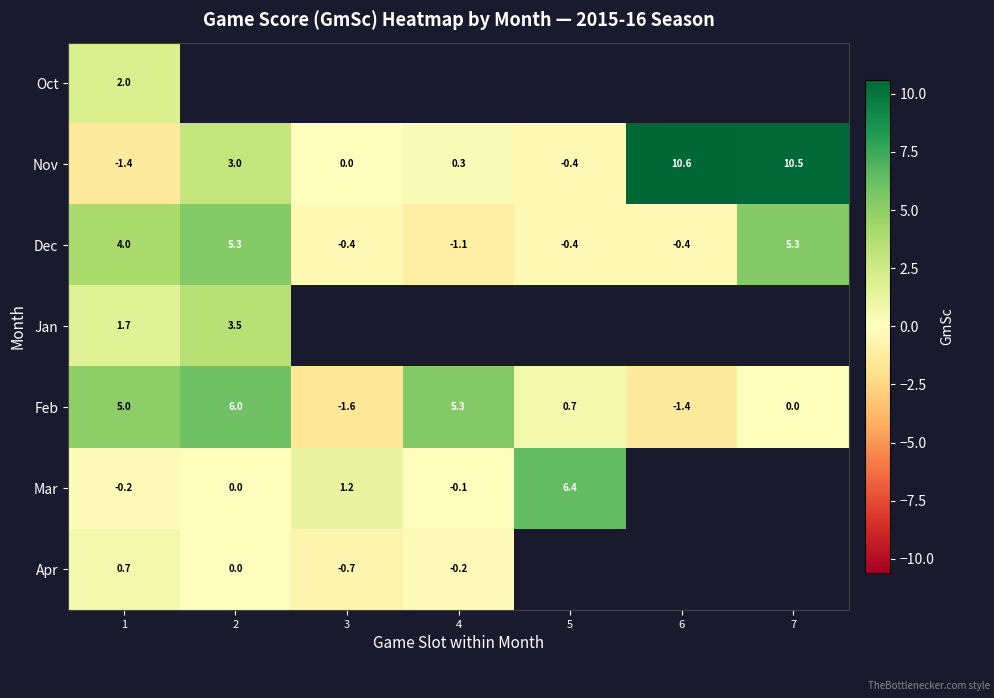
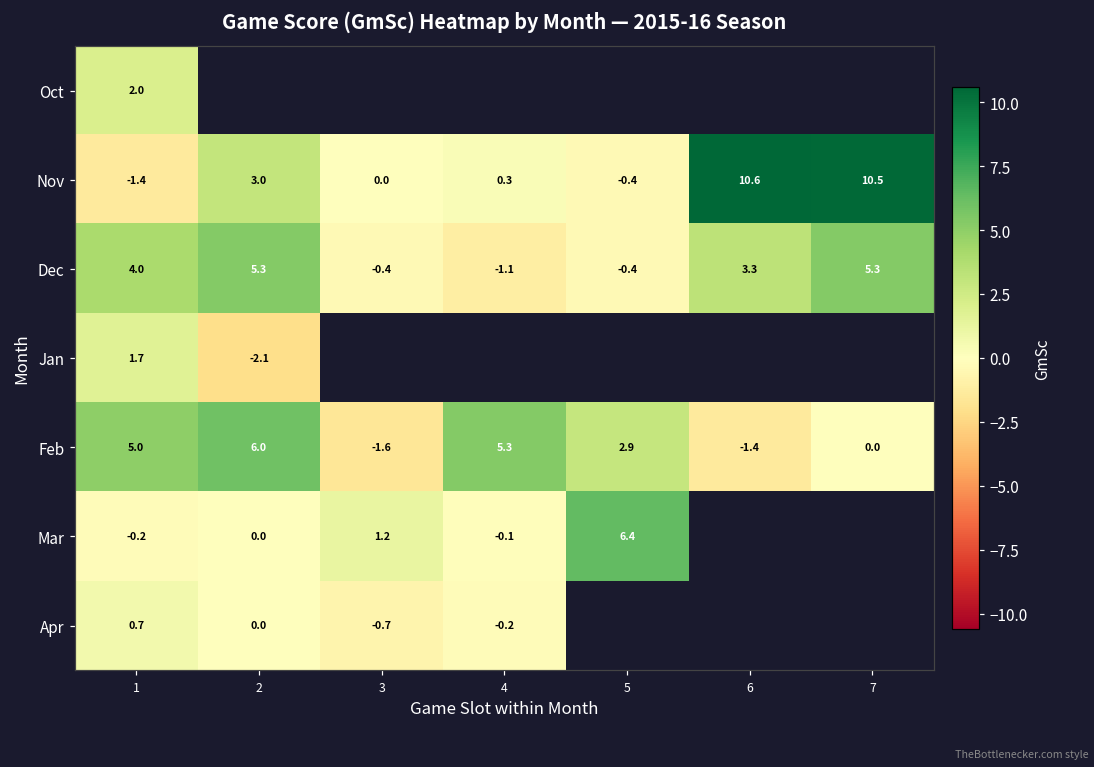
Dec, 6: -0.4 -> 3.3
Jan, 2: 3.5 -> -2.1
Feb, 5: 0.7 -> 2.9
